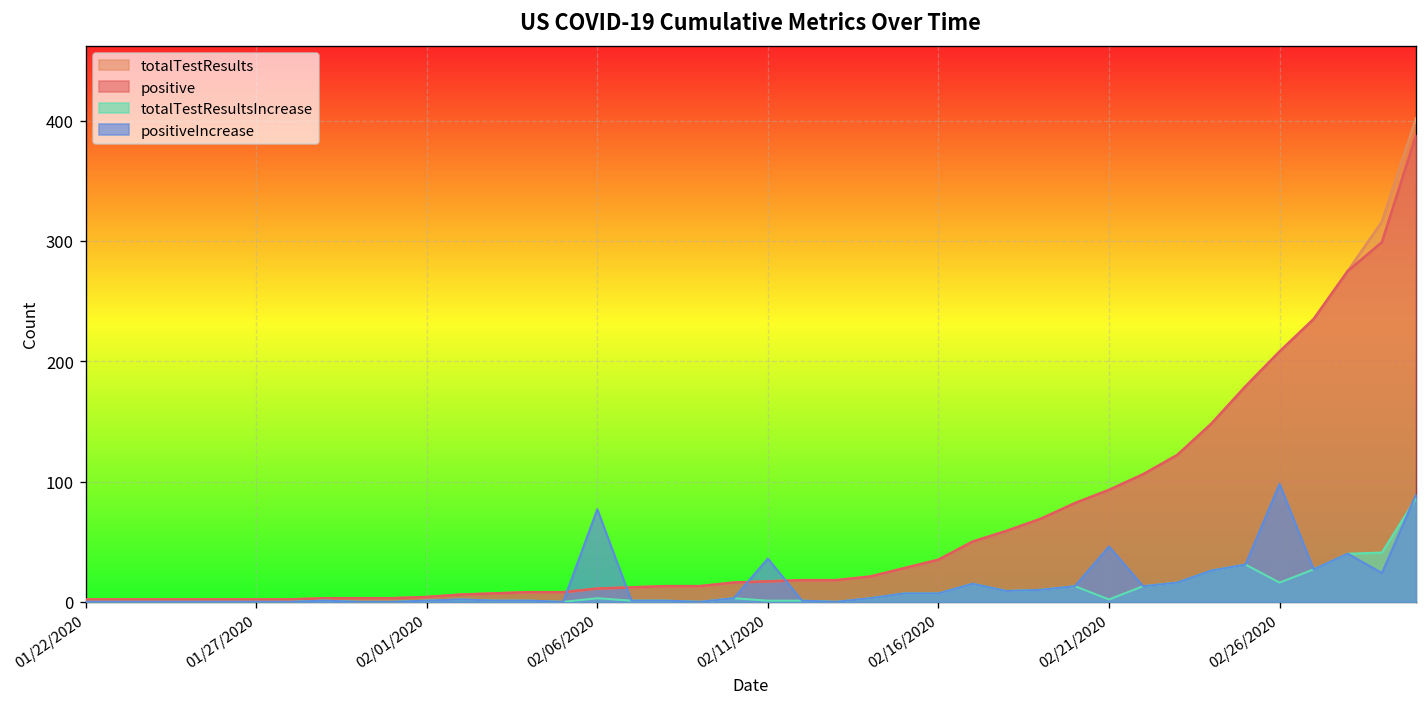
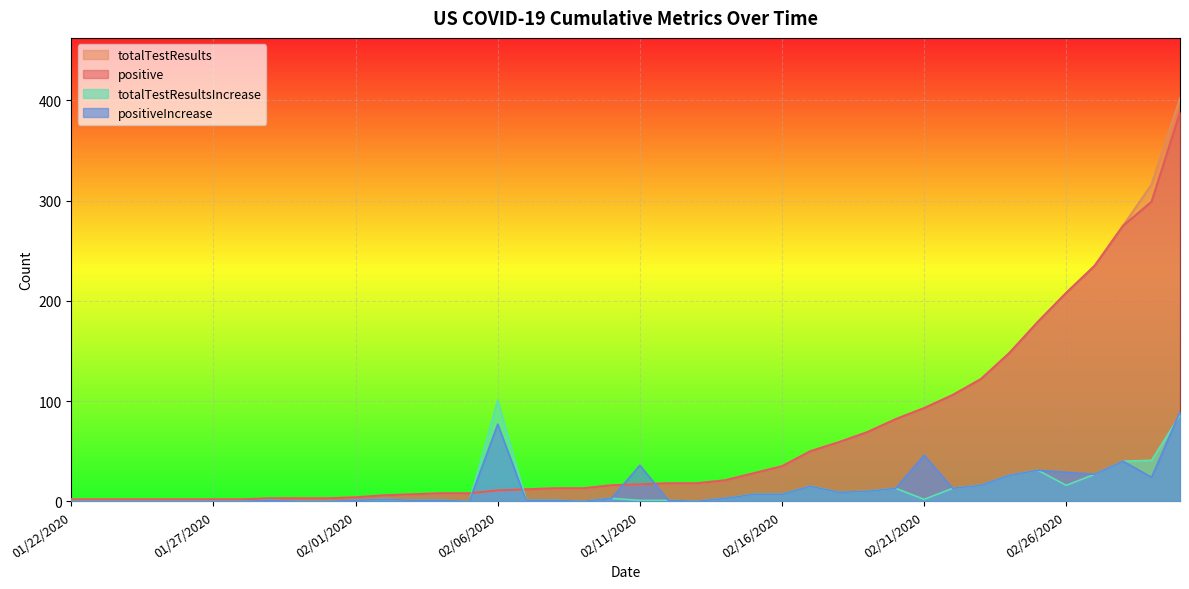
totalTestResultsIncrease, 02/06/2020: 3 -> 101
positiveIncrease, 02/26/2020: 98 -> 29
